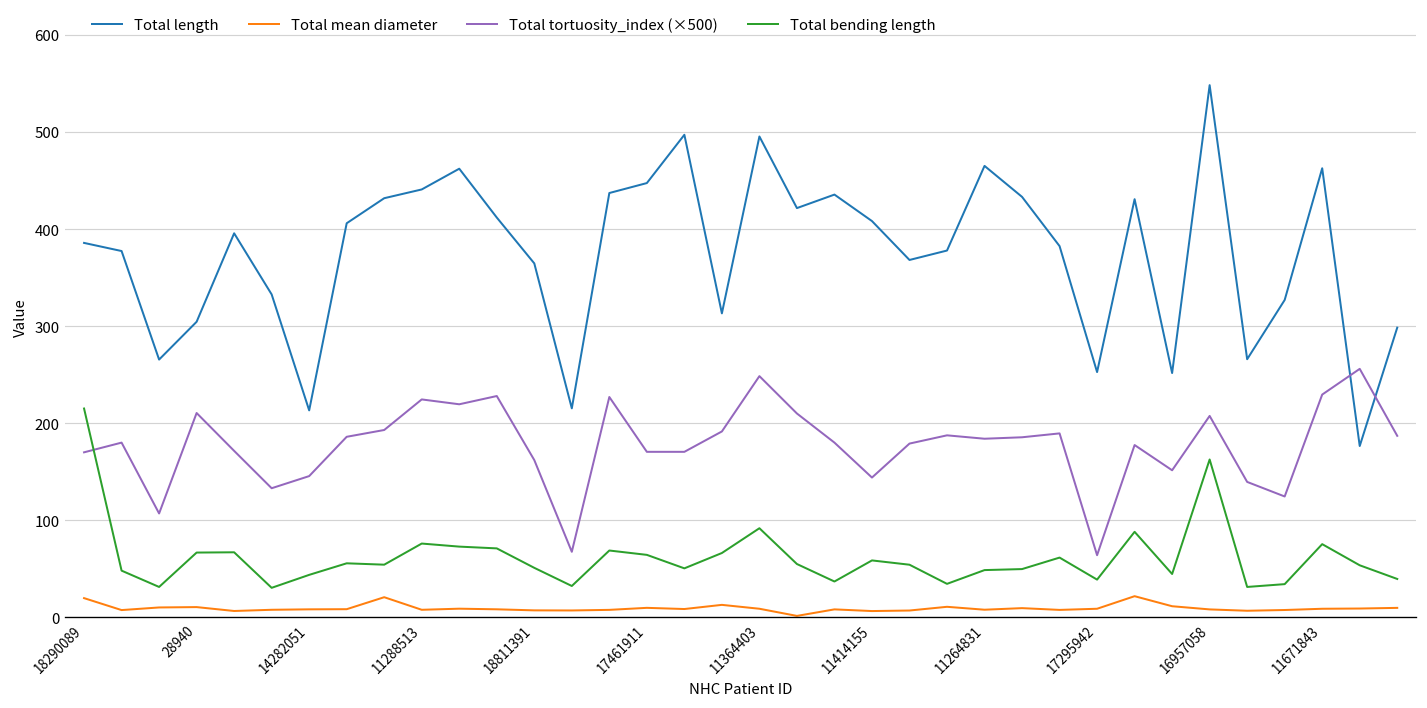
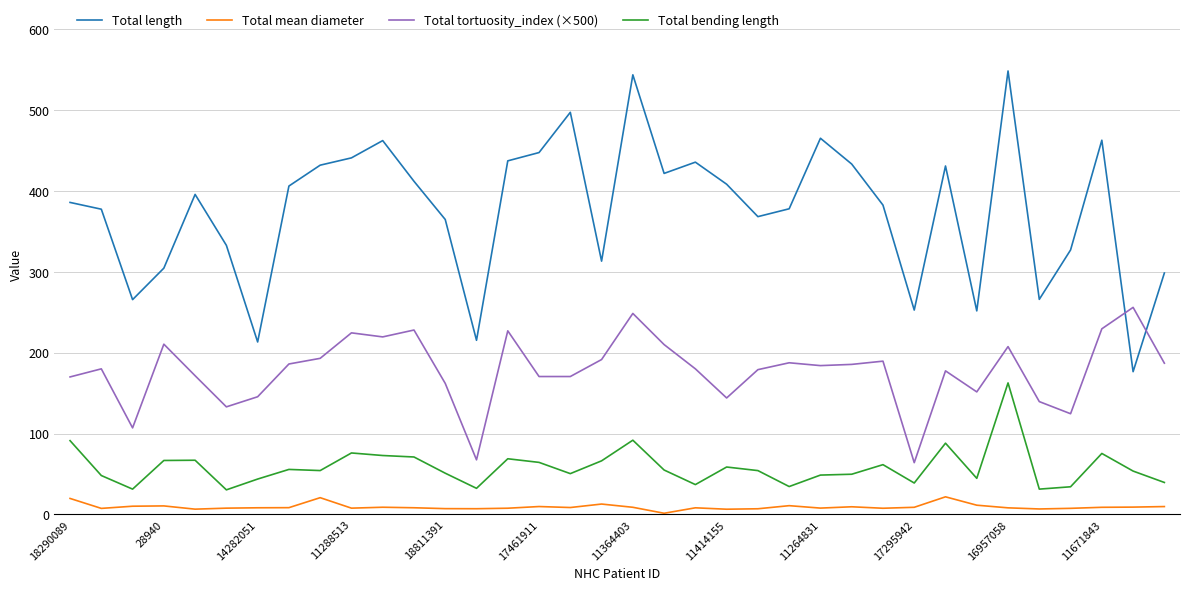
Total bending length, 18290089: 220 -> 90
Total length, 11364403: 500 -> 540
